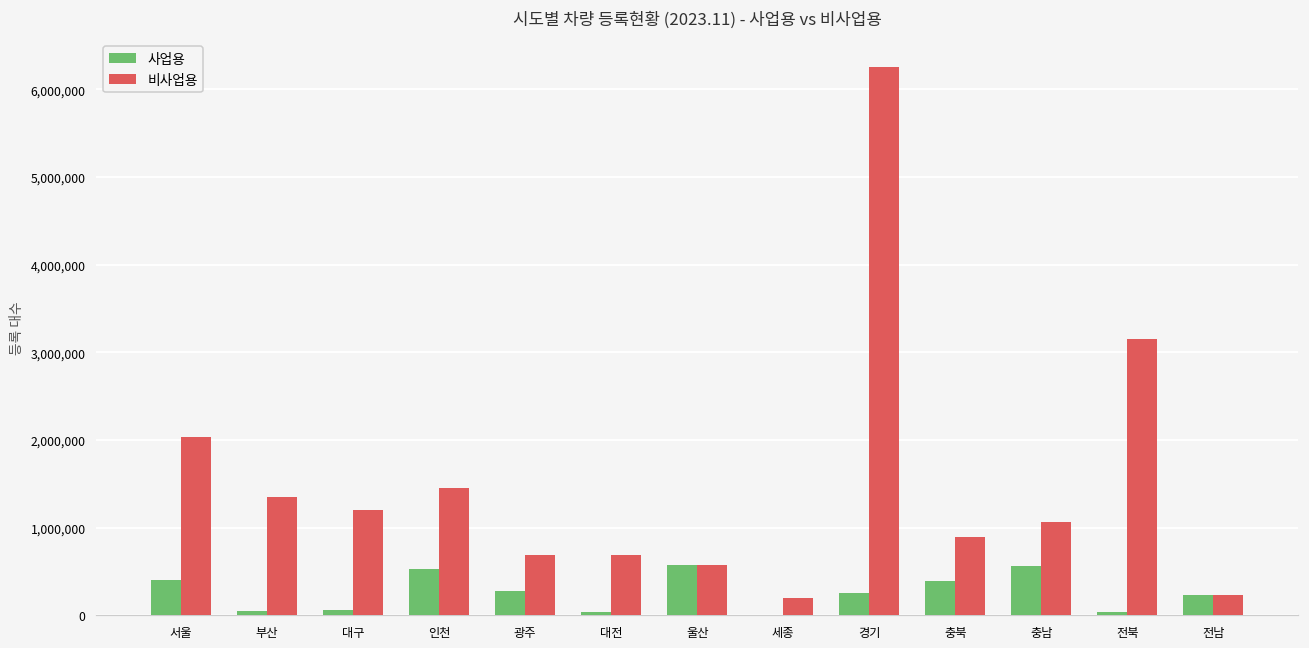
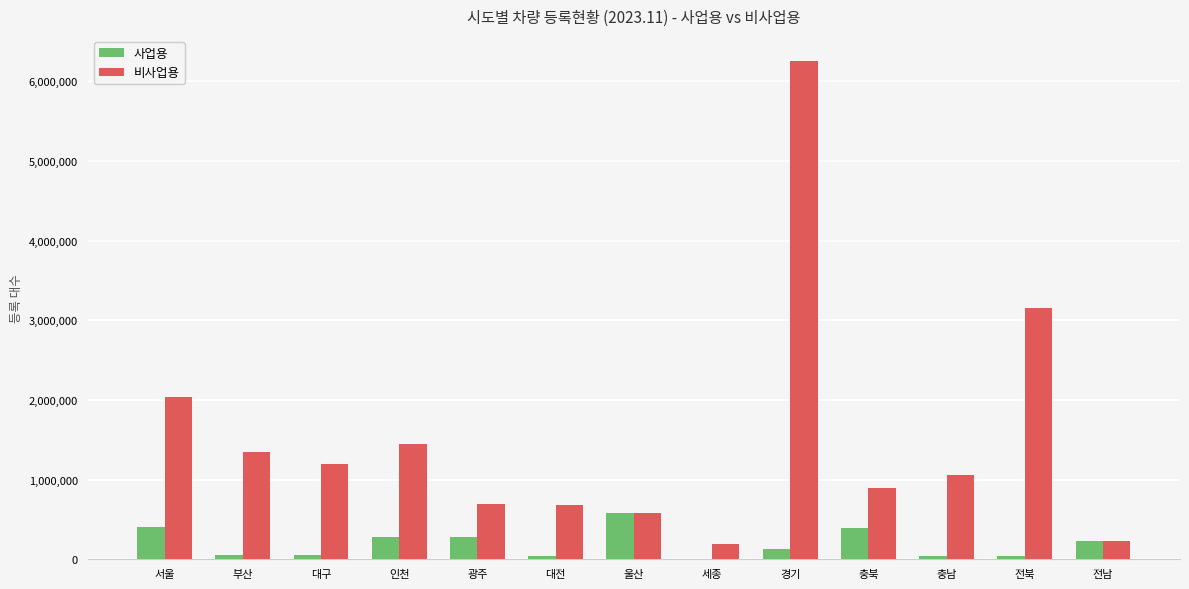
사업용, 인천: 500,000 -> 300,000
사업용, 경기: 300,000 -> 100,000
사업용, 충남: 600,000 -> 0
